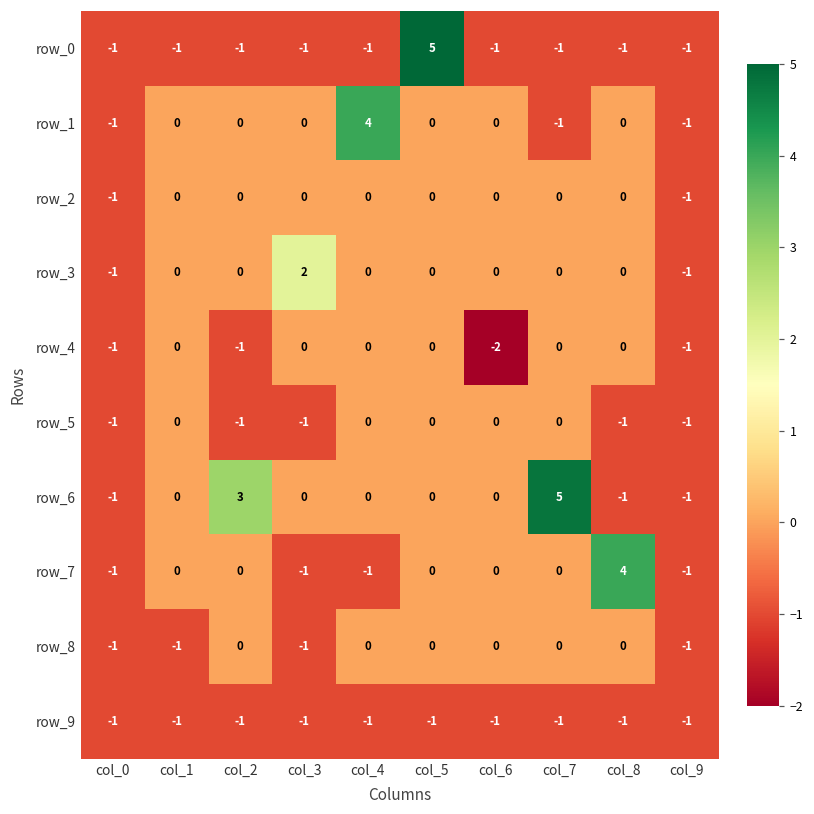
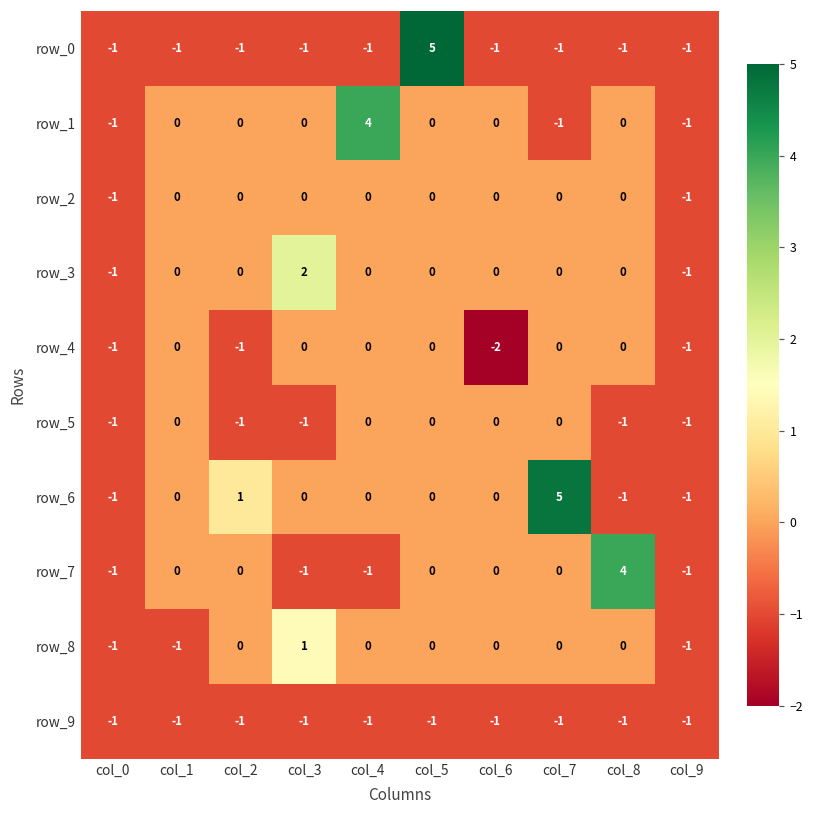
row_6, col_2: 3 -> 1
row_8, col_3: -1 -> 1
